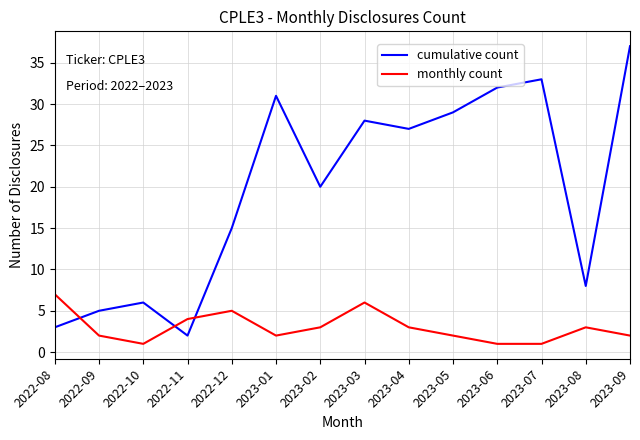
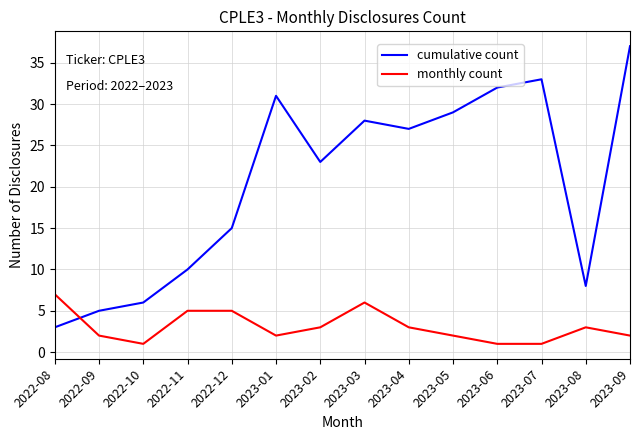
cumulative count, 2022-11: 2 -> 10
monthly count, 2022-11: 4 -> 5
cumulative count, 2023-02: 20 -> 23
